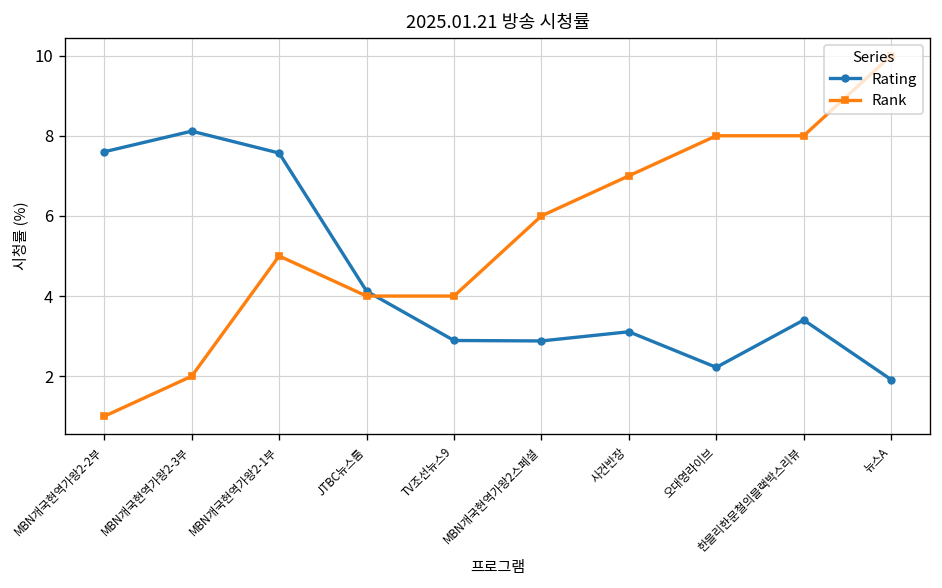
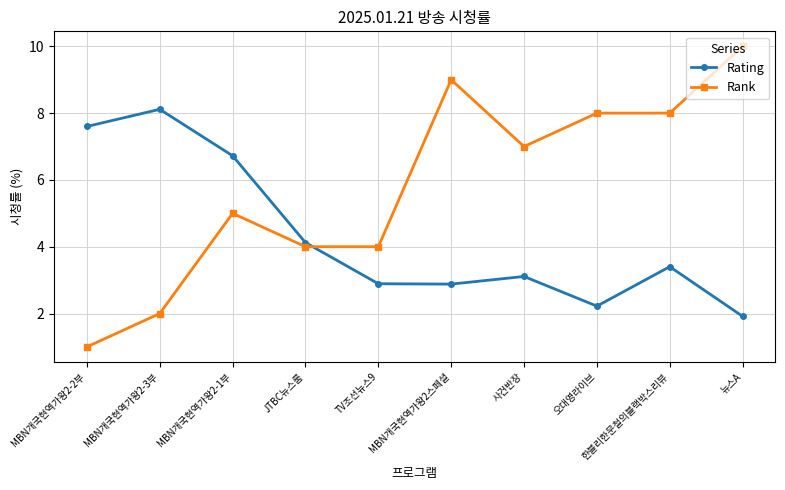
Rating, MBN개국현역가왕2-1부: 7.6 -> 6.7
Rank, MBN개국현역가왕2스페셜: 6 -> 9
